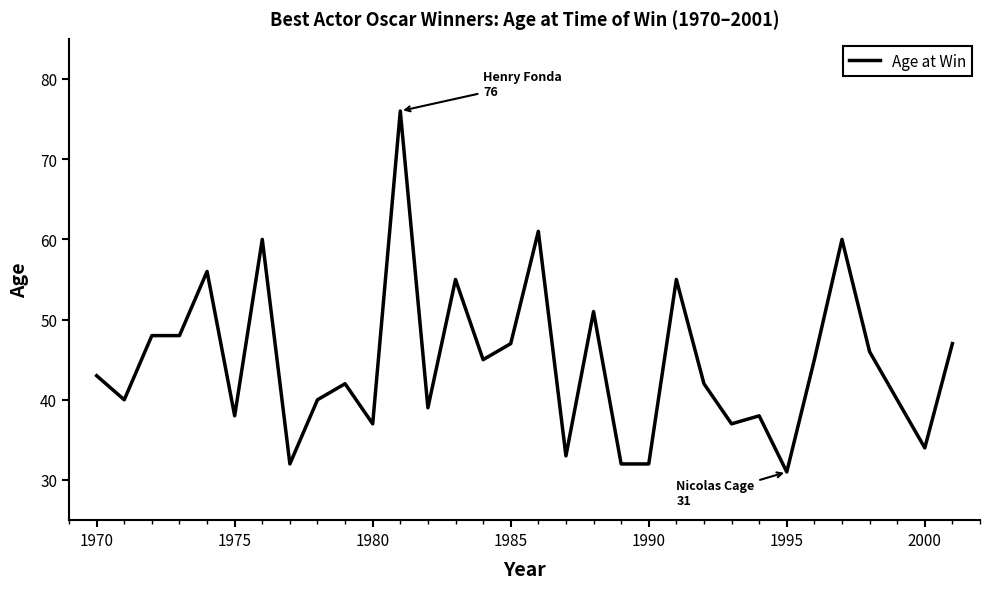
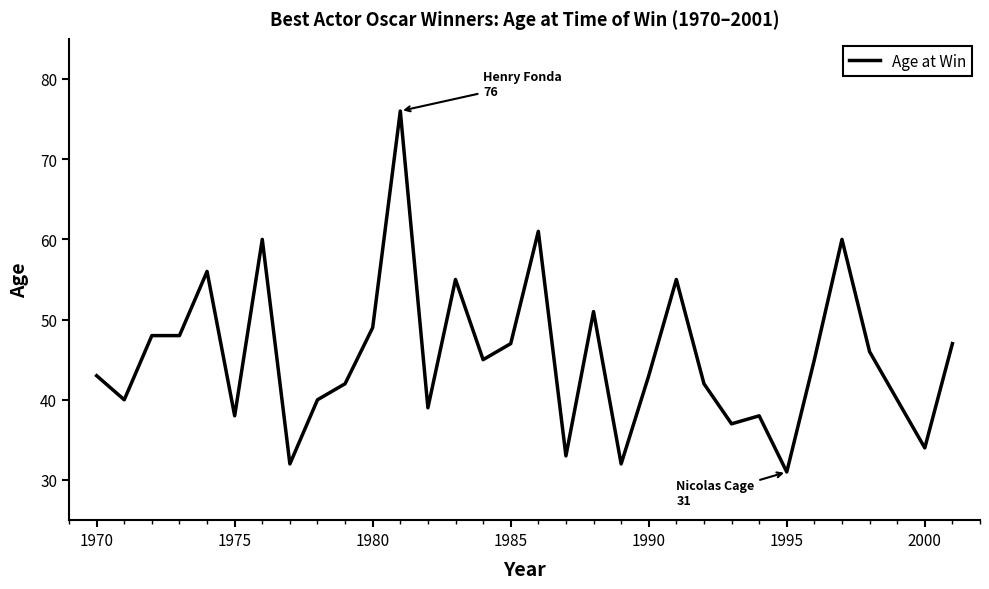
1980: 37 -> 49
1990: 32 -> 43
